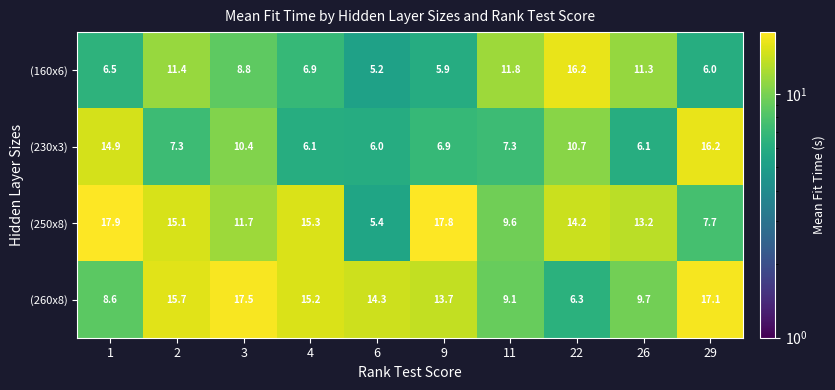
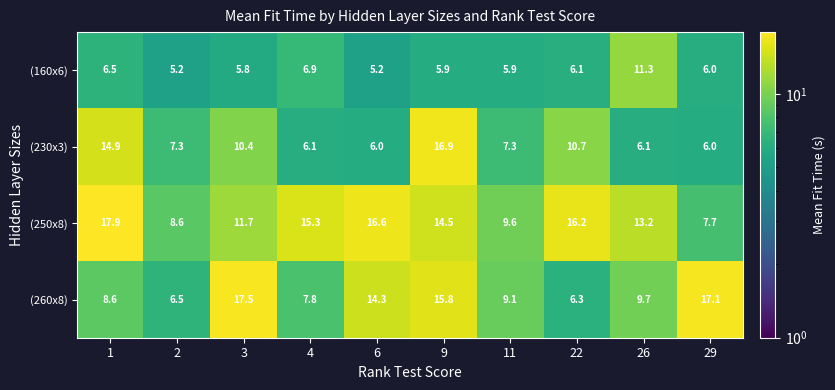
(160x6), 2: 11.4 -> 5.2
(160x6), 3: 8.8 -> 5.8
(160x6), 11: 11.8 -> 5.9
(160x6), 22: 16.2 -> 6.1
(230x3), 9: 6.9 -> 16.9
(230x3), 29: 16.2 -> 6.0
(250x8), 2: 15.1 -> 8.6
(250x8), 6: 5.4 -> 16.6
(250x8), 9: 17.8 -> 14.5
(250x8), 22: 14.2 -> 16.2
(260x8), 2: 15.7 -> 6.5
(260x8), 4: 15.2 -> 7.8
(260x8), 9: 13.7 -> 15.8
